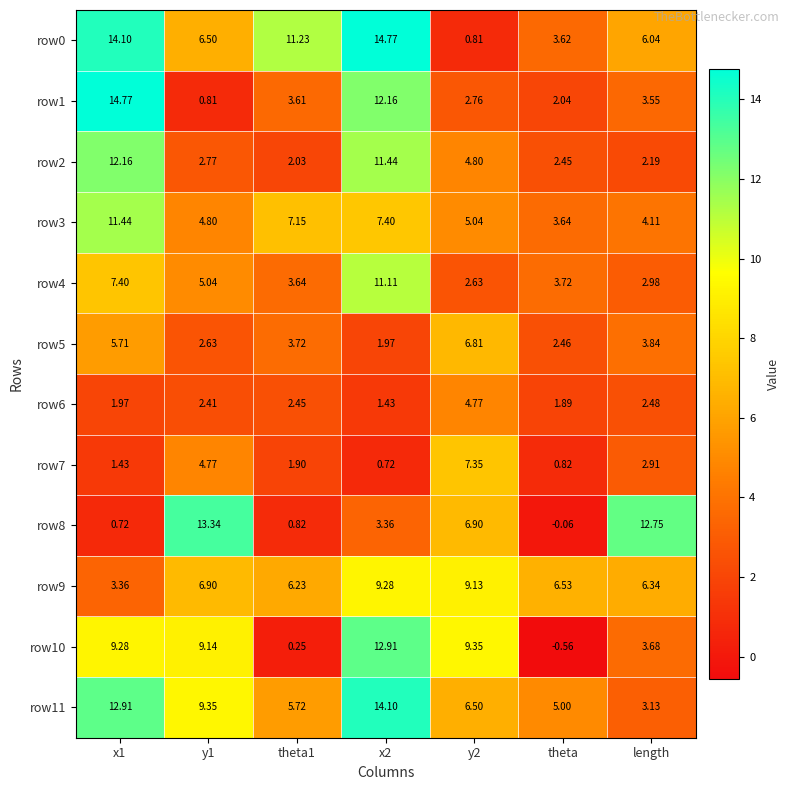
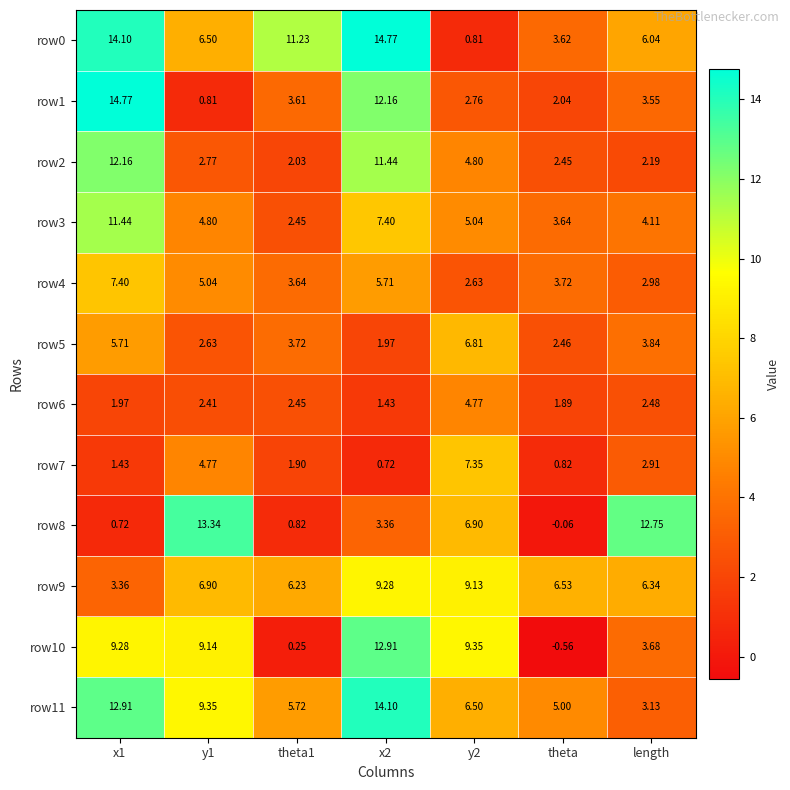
row3, theta1: 7.15 -> 2.45
row4, x2: 11.11 -> 5.71
